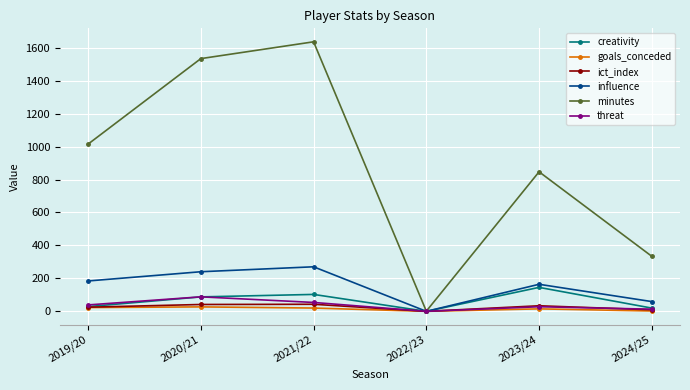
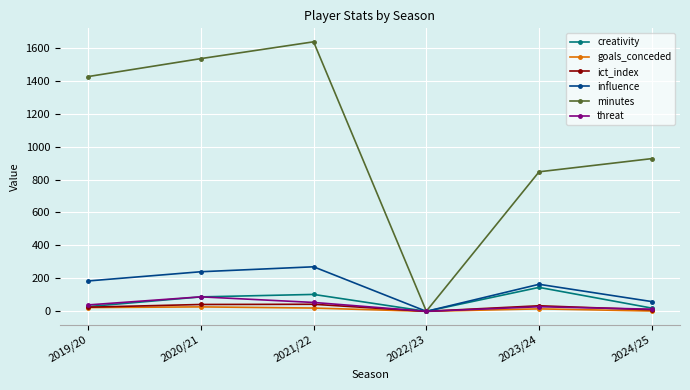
minutes, 2019/20: 1020 -> 1430
minutes, 2024/25: 330 -> 930
